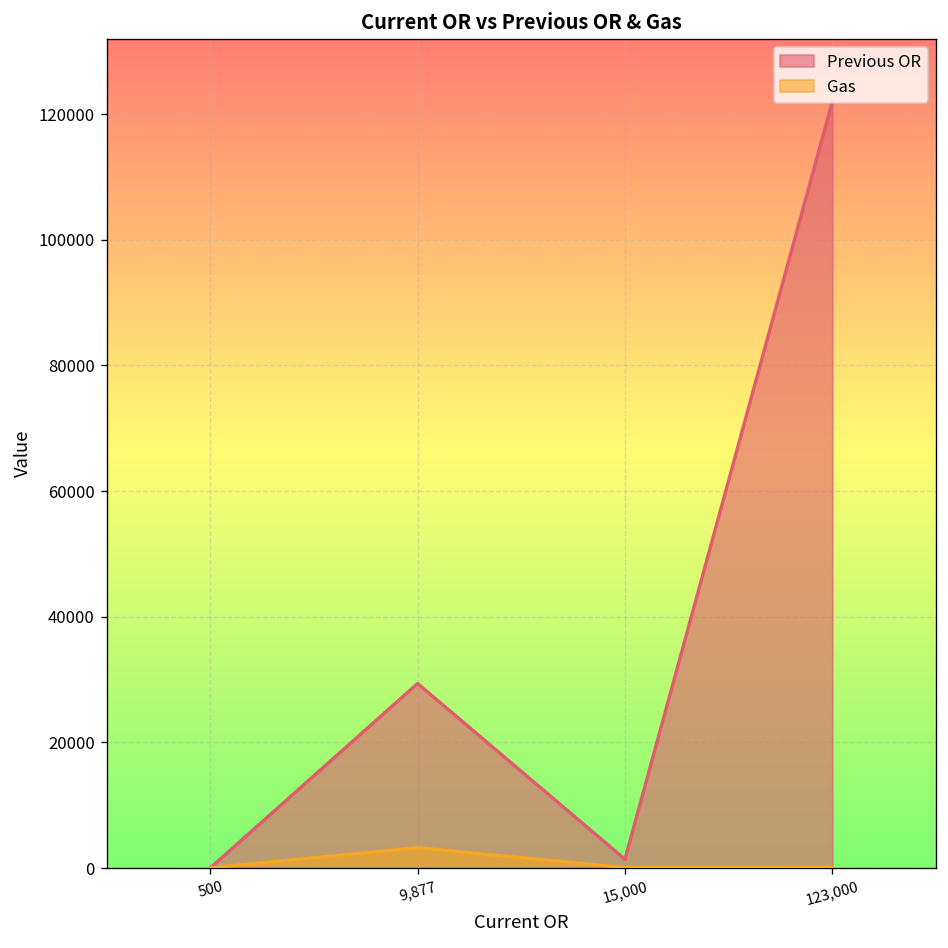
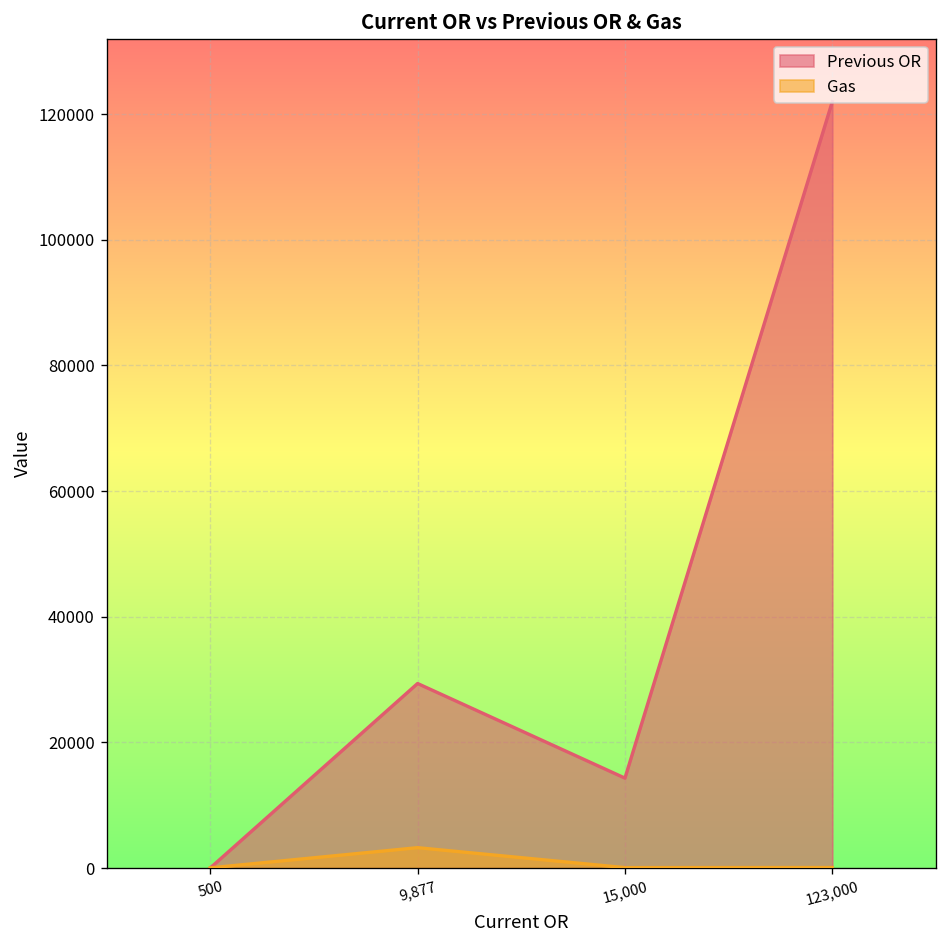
Previous OR, 15,000: 1000 -> 14000
